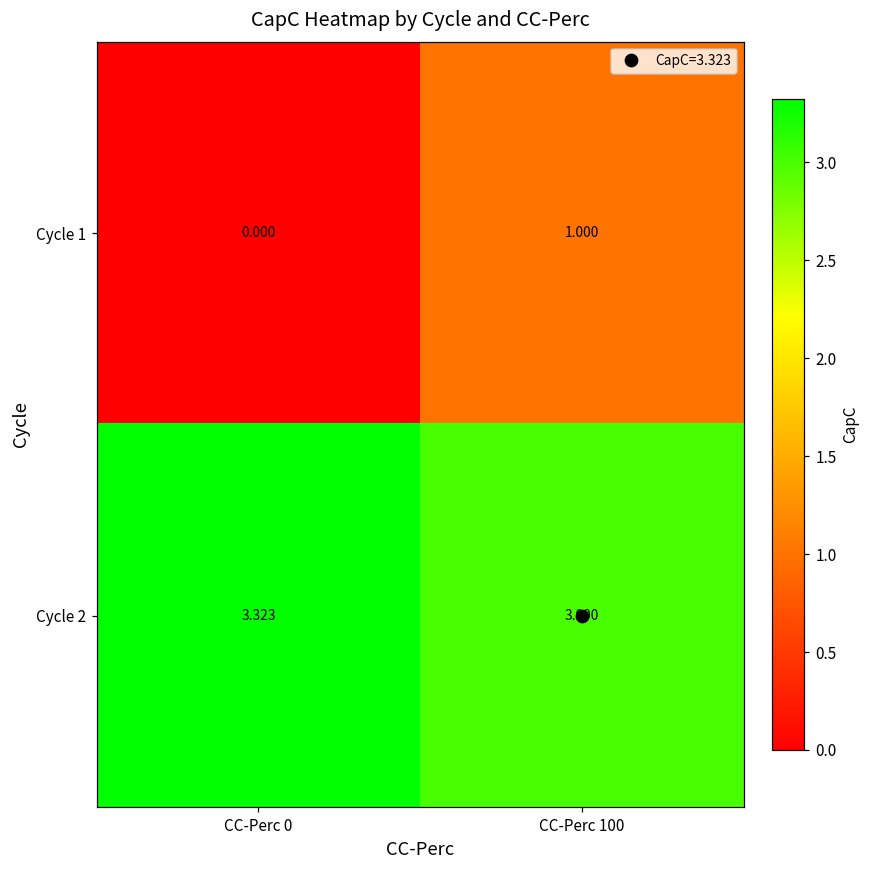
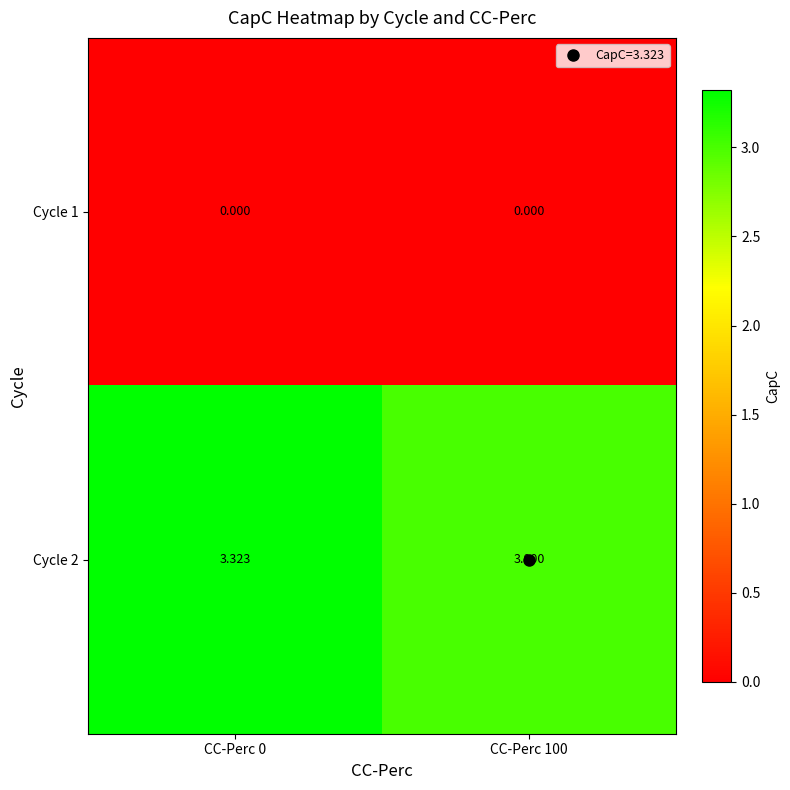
Cycle 1, CC-Perc 100: 1.000 -> 0.000
